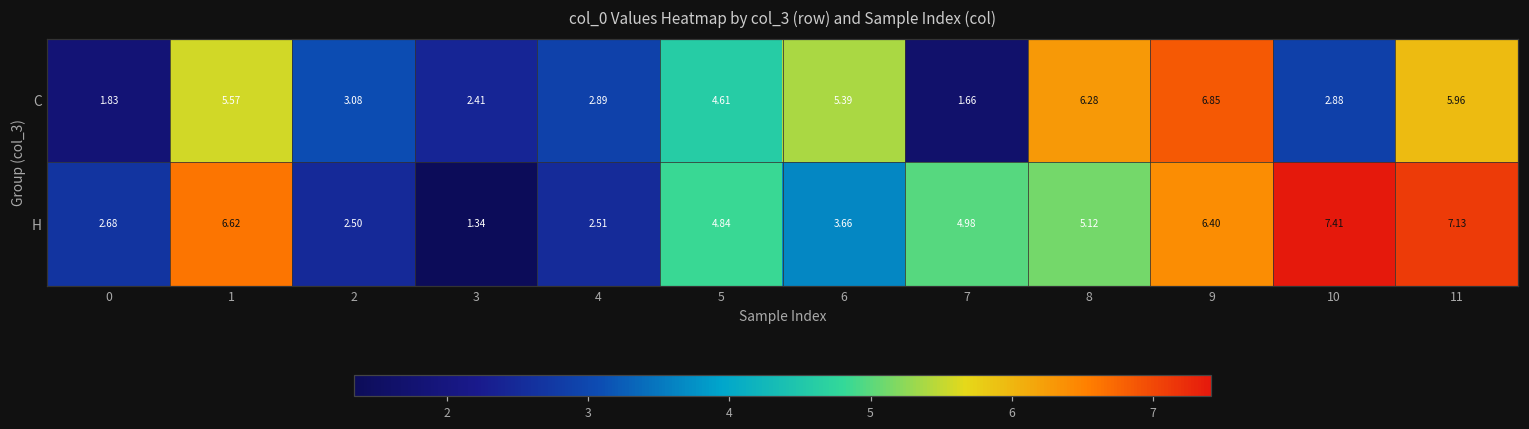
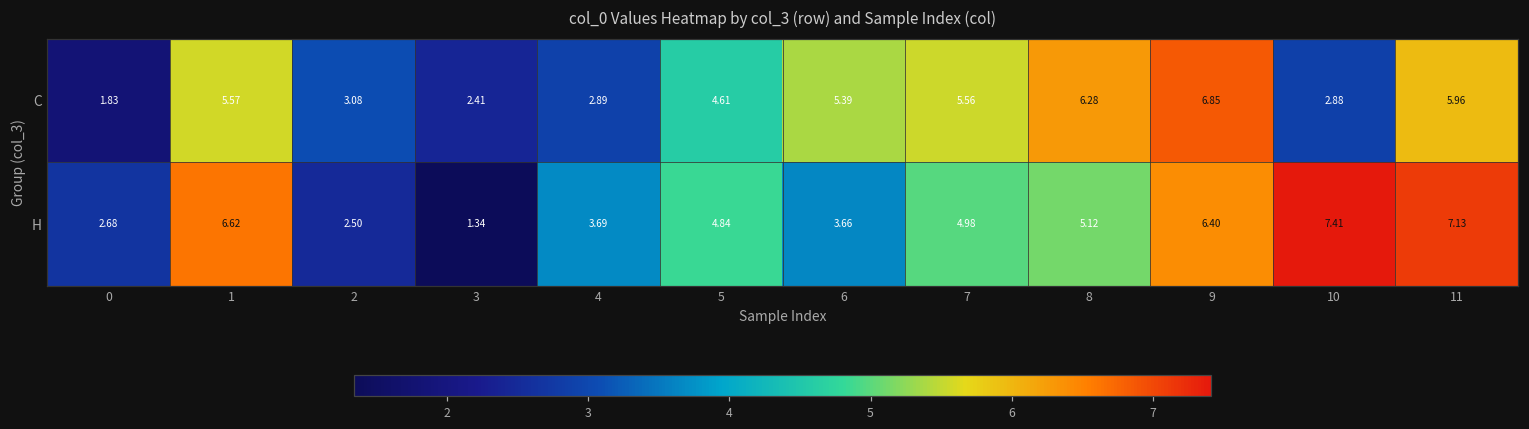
C, 7: 1.66 -> 5.56
H, 4: 2.51 -> 3.69
